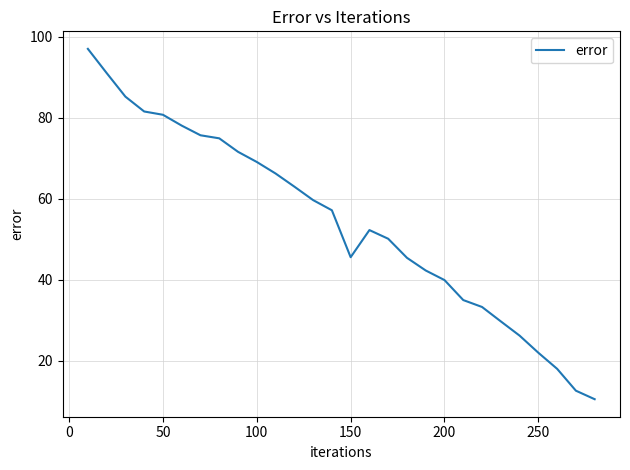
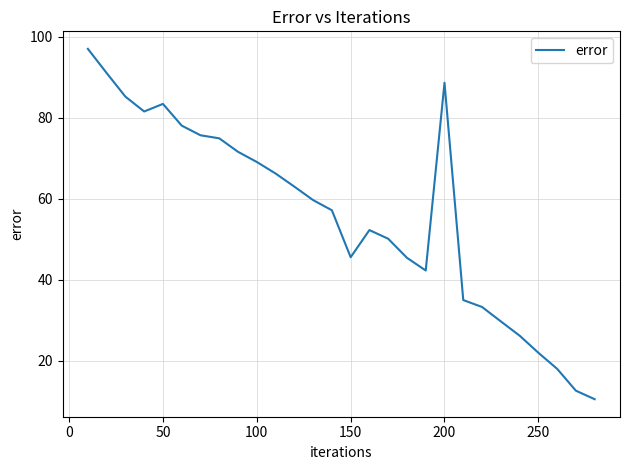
50: 81 -> 83
200: 40 -> 89
